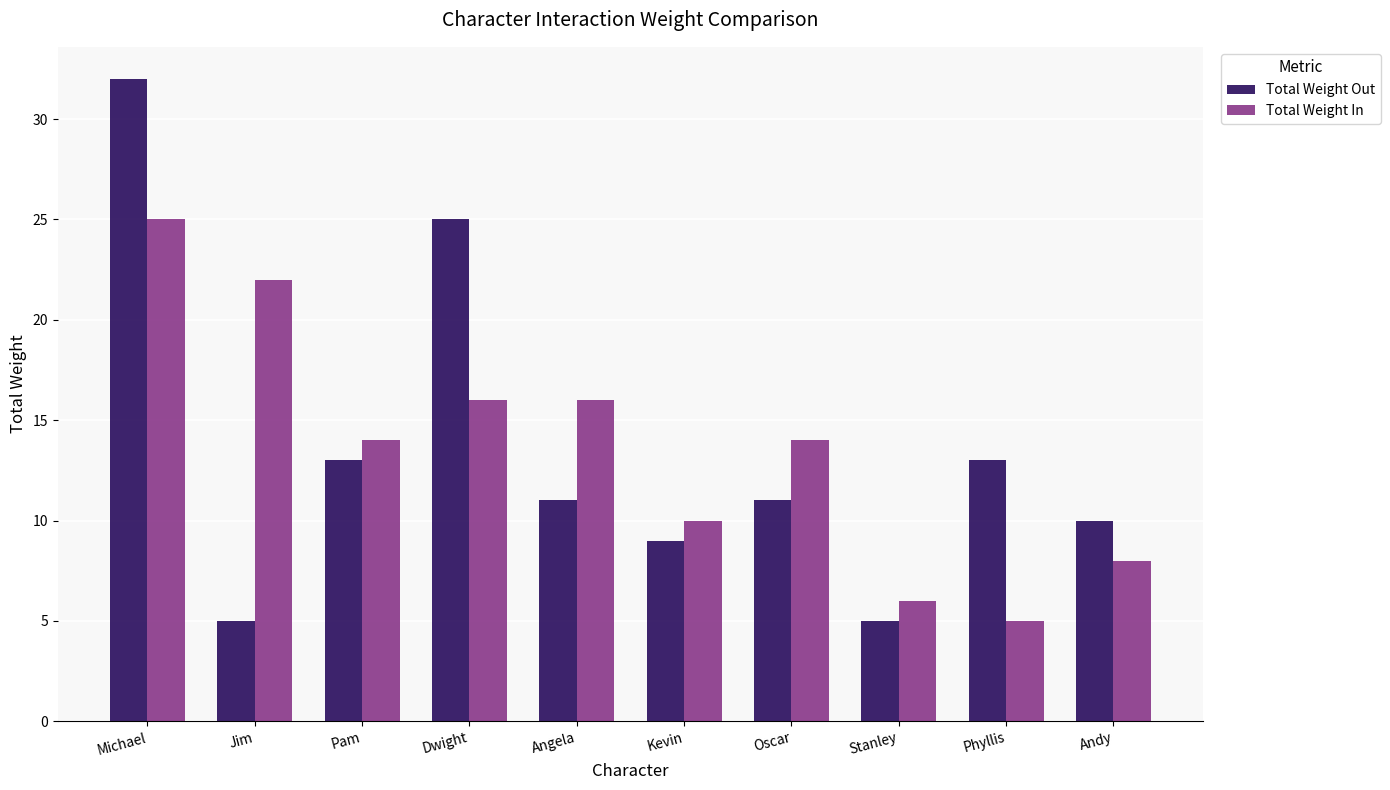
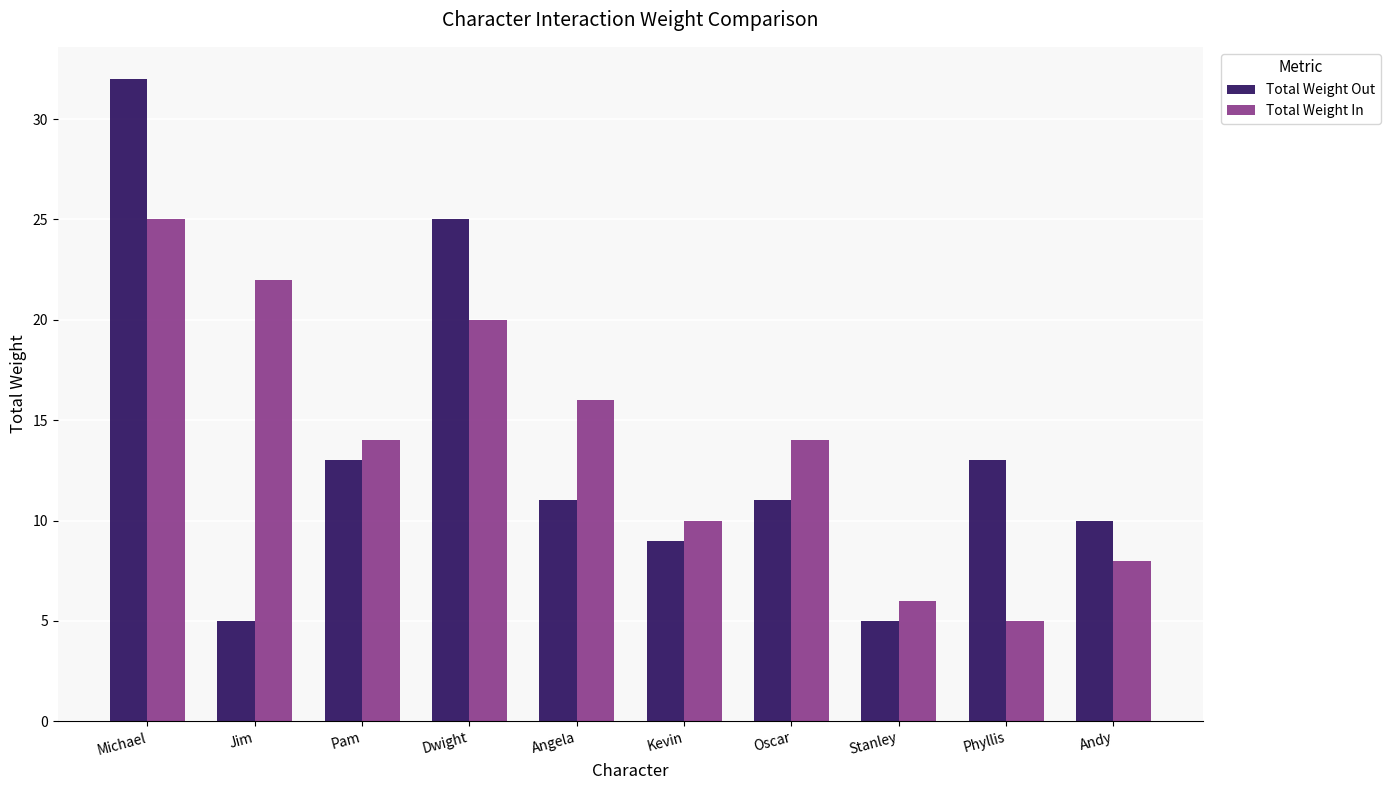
Total Weight In, Dwight: 16 -> 20
